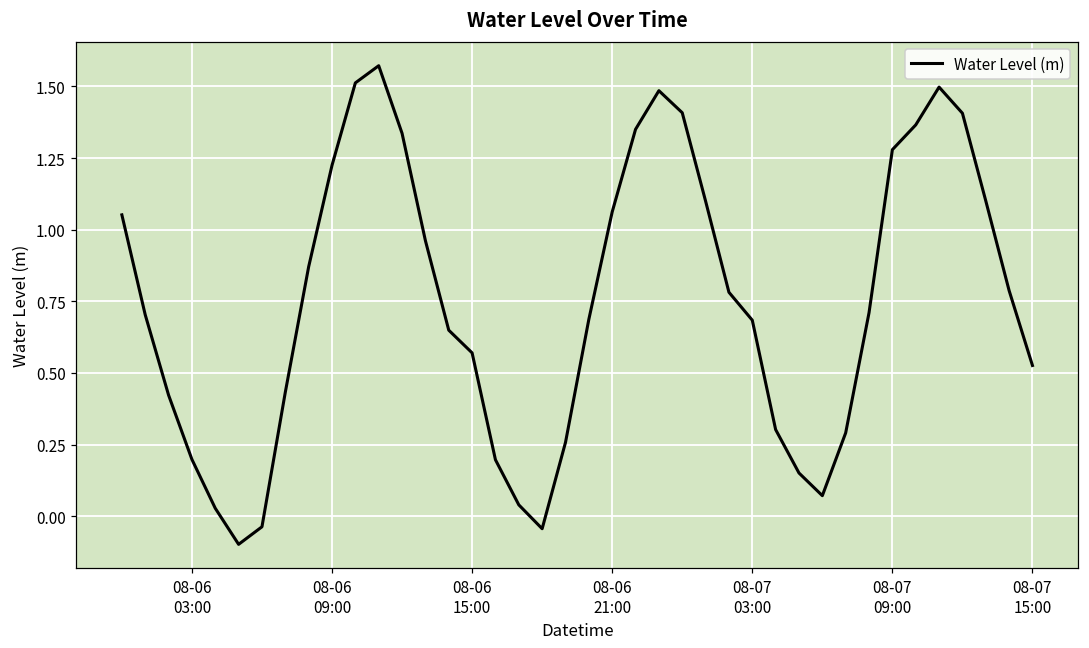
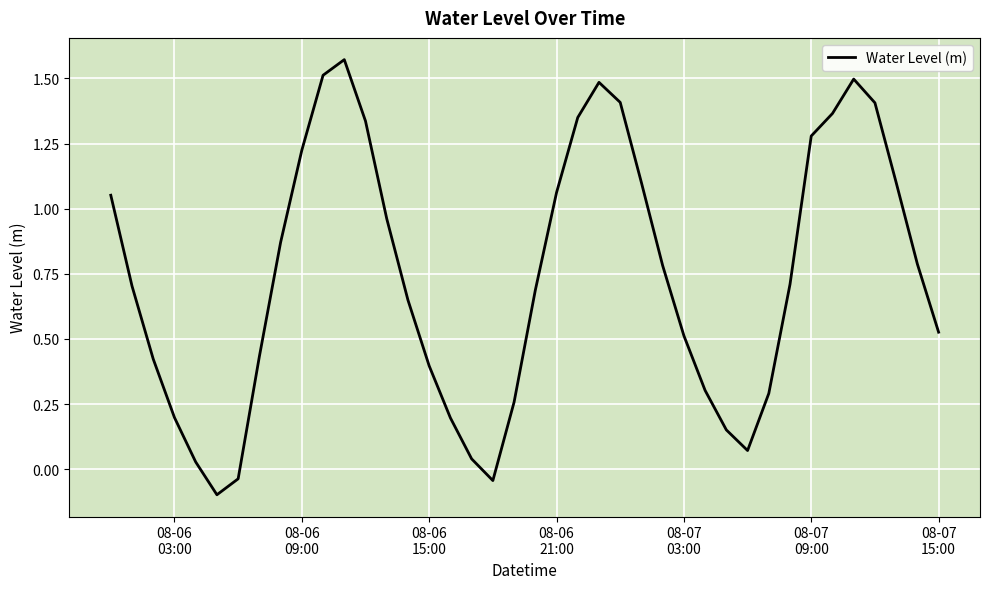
08-06 15:00: 0.57 -> 0.40
08-07 03:00: 0.68 -> 0.51
